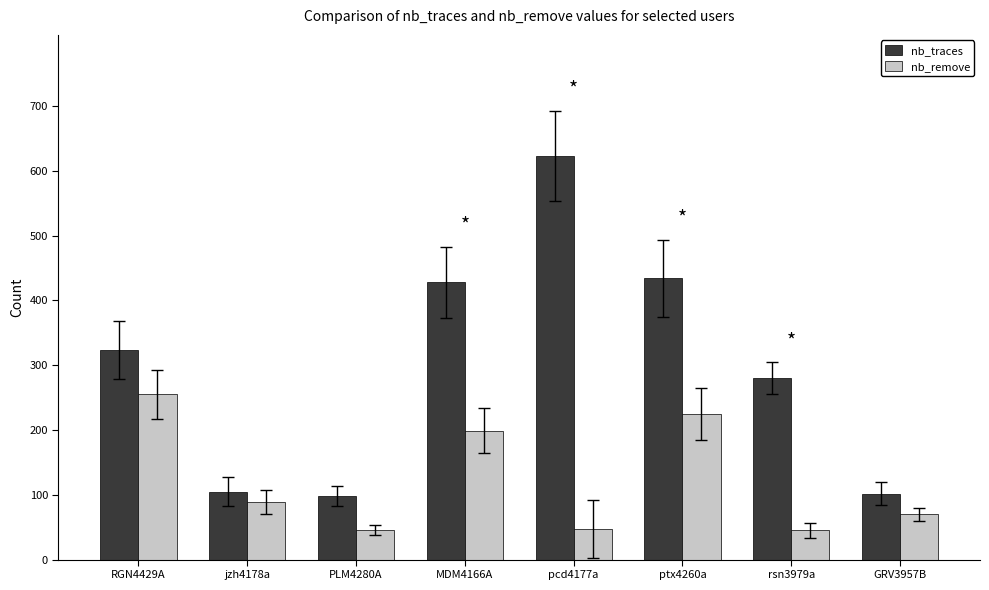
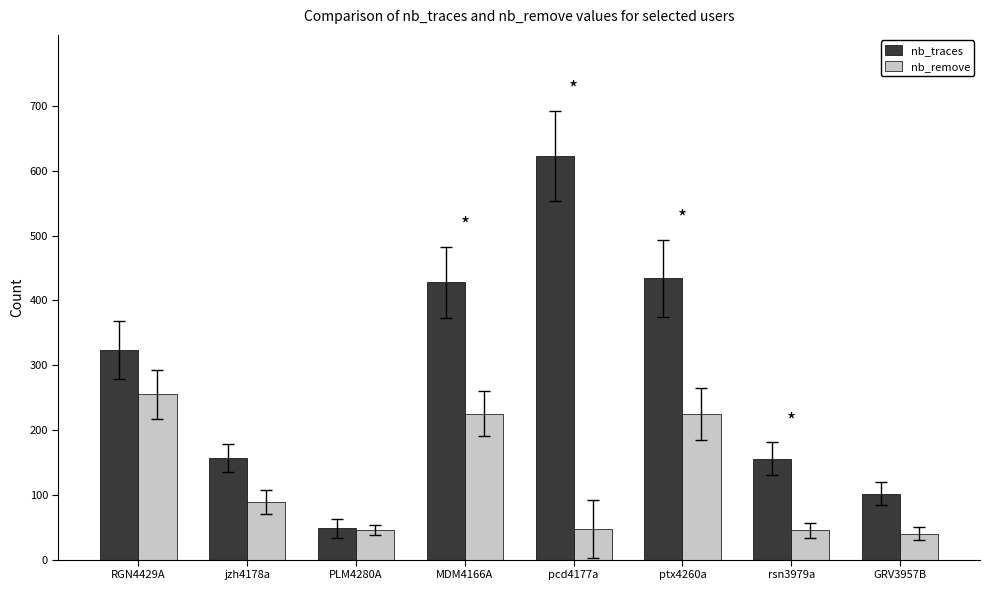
nb_traces, jzh4178a: 110 -> 160
nb_traces, PLM4280A: 100 -> 50
nb_remove, MDM4166A: 200 -> 230
nb_traces, rsn3979a: 280 -> 160
nb_remove, GRV3957B: 70 -> 40
